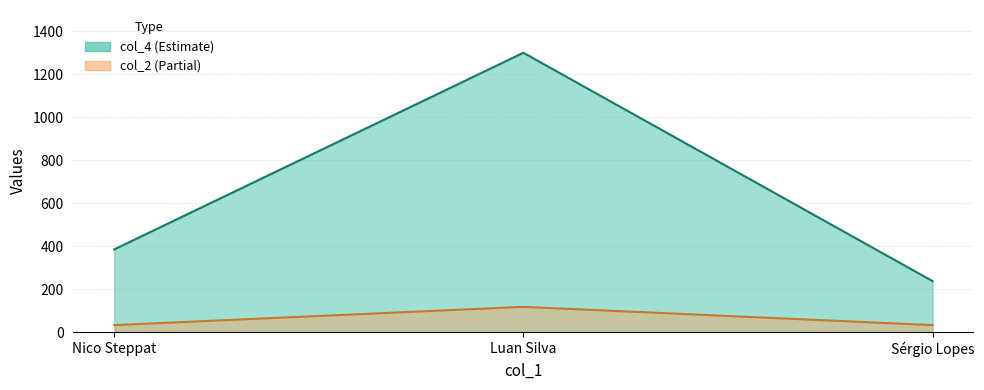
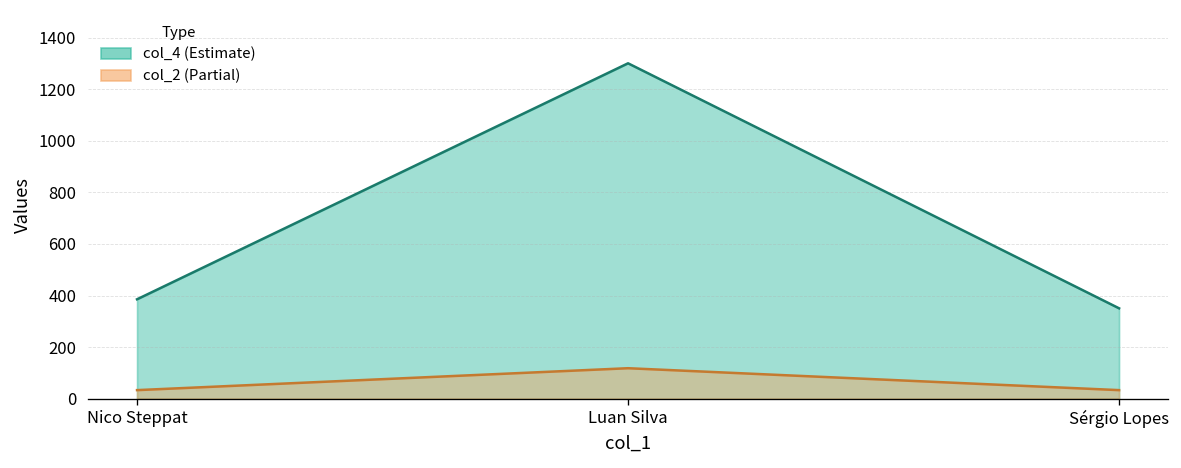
col_4 (Estimate), Sérgio Lopes: 240 -> 350
